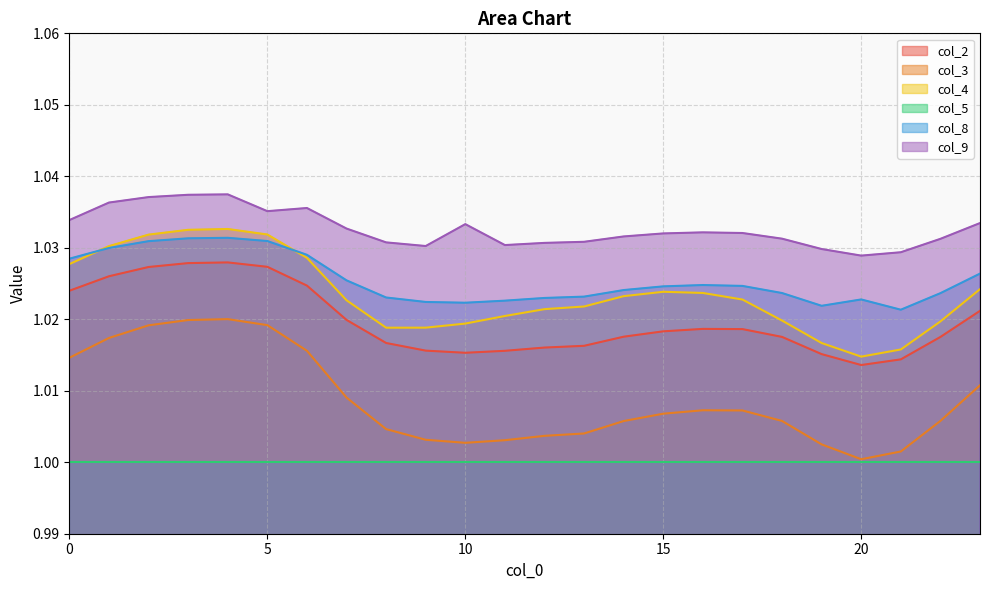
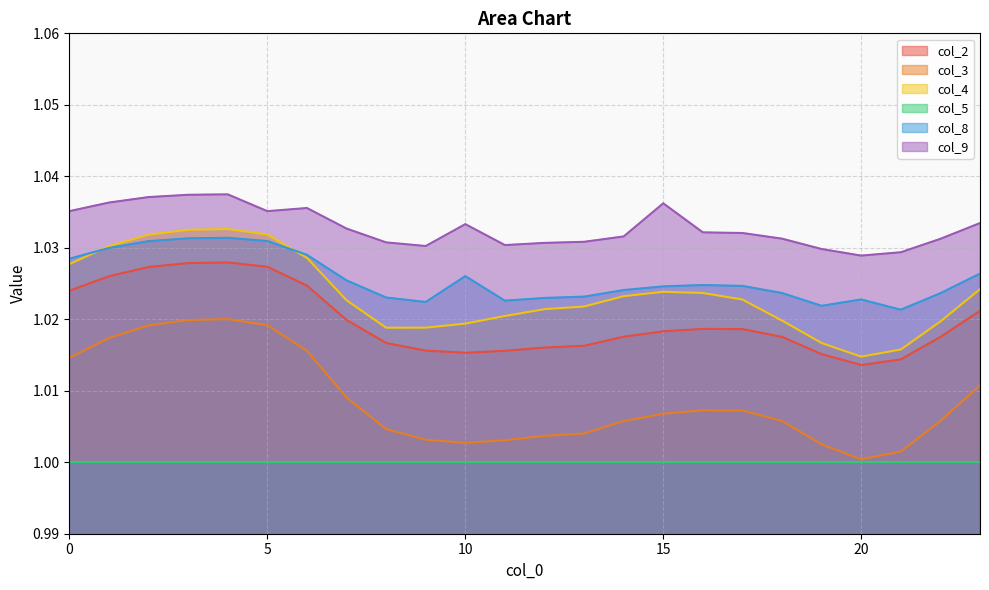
col_9, 0: 1.034 -> 1.035
col_8, 10: 1.022 -> 1.026
col_9, 15: 1.032 -> 1.036
